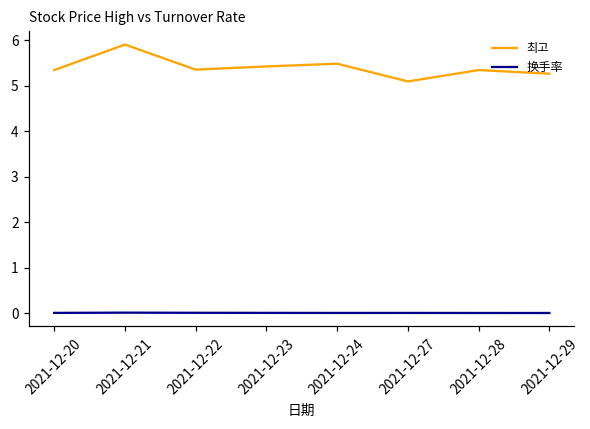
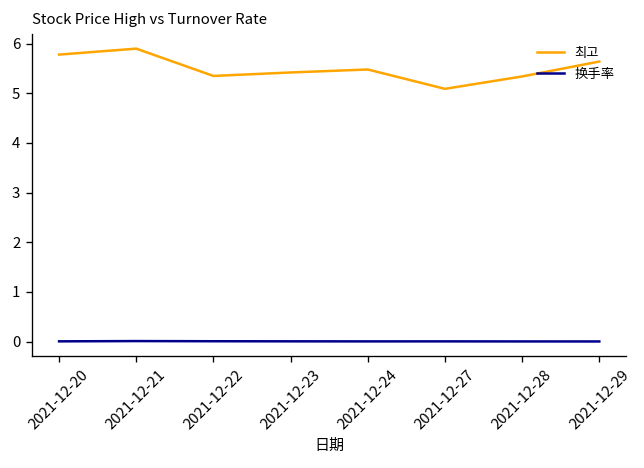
최고, 2021-12-20: 5.3 -> 5.8
최고, 2021-12-29: 5.3 -> 5.6
